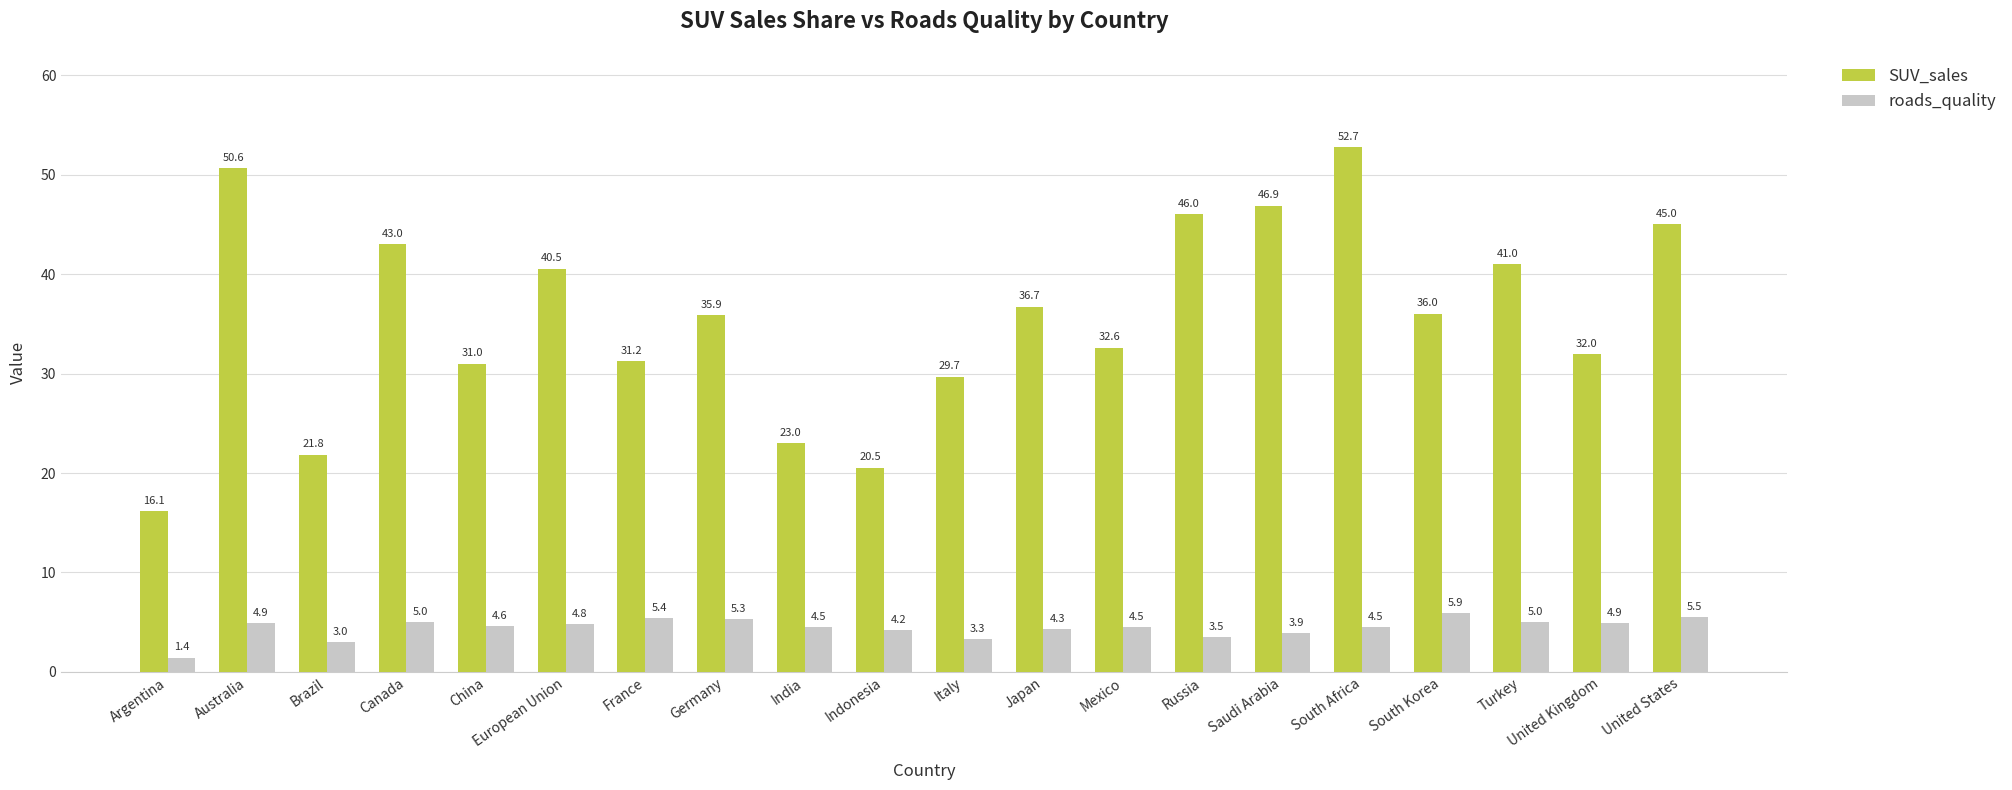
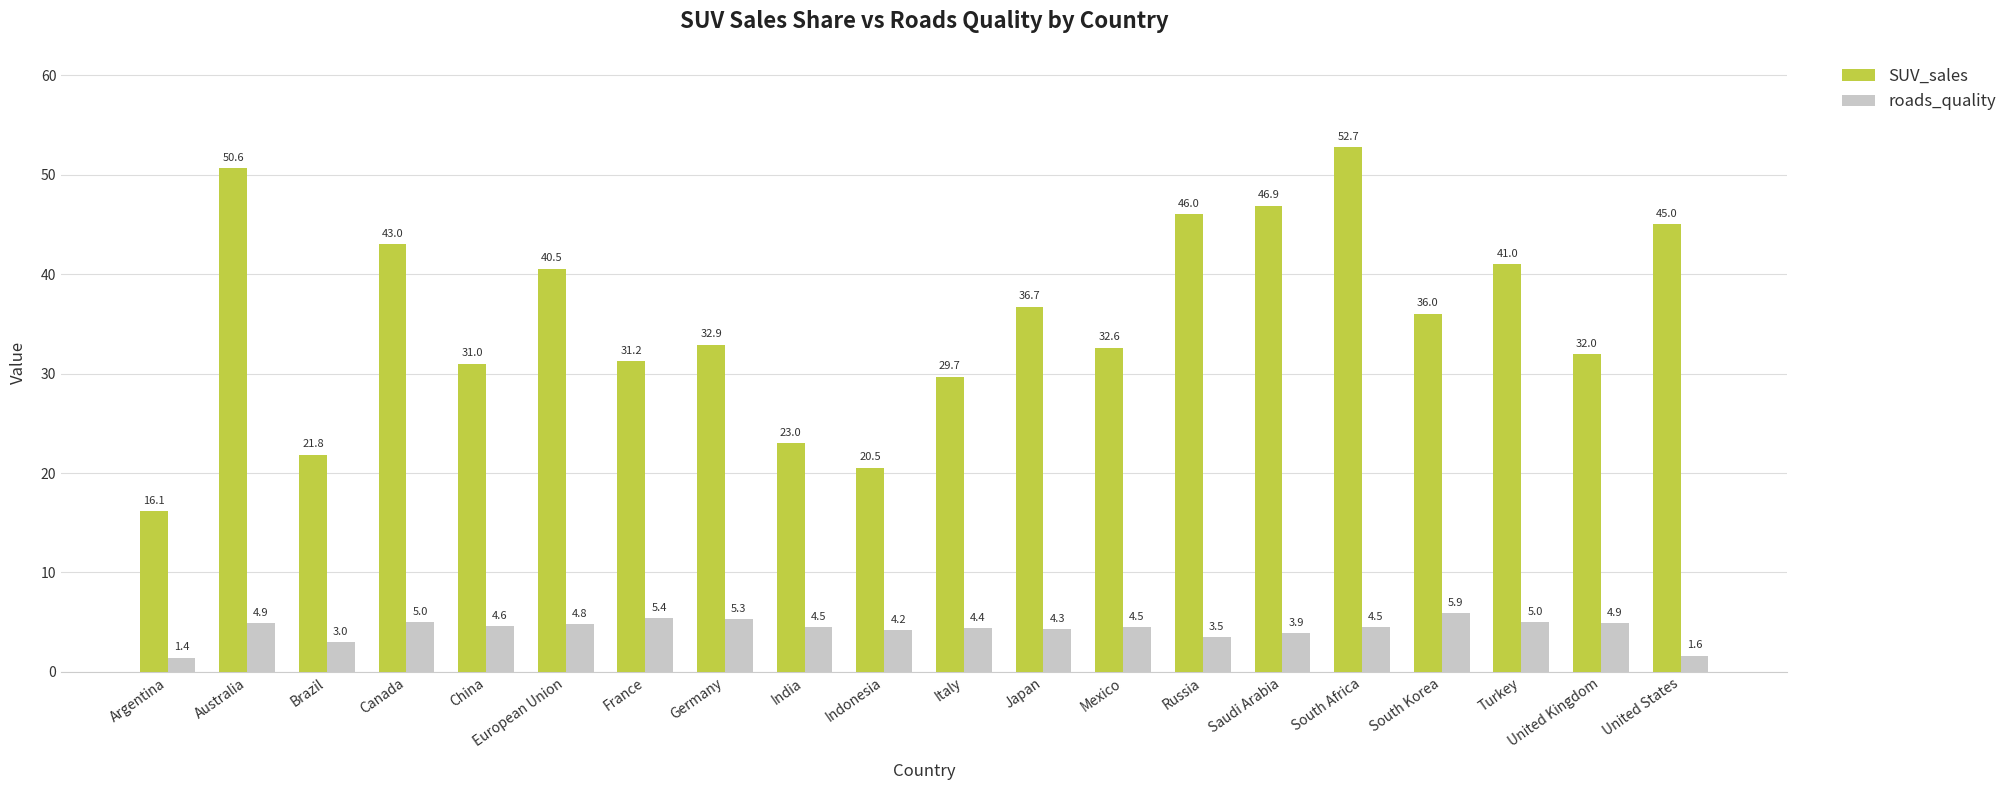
SUV_sales, Germany: 35.9 -> 32.9
roads_quality, Italy: 3.3 -> 4.4
roads_quality, United States: 5.5 -> 1.6
